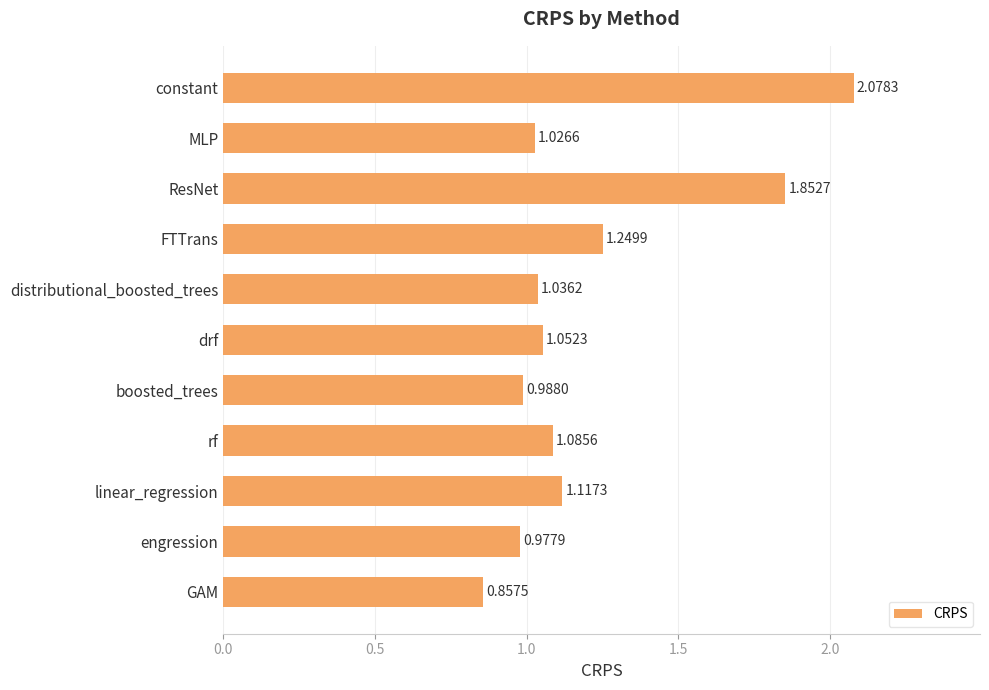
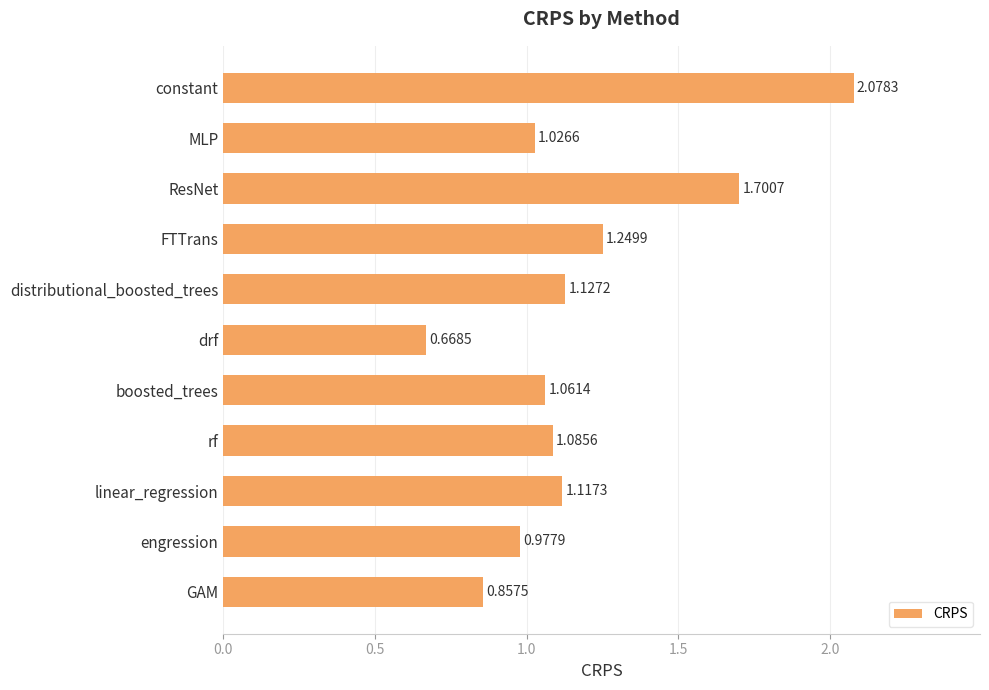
ResNet: 1.8527 -> 1.7007
distributional_boosted_trees: 1.0362 -> 1.1272
drf: 1.0523 -> 0.6685
boosted_trees: 0.9880 -> 1.0614
